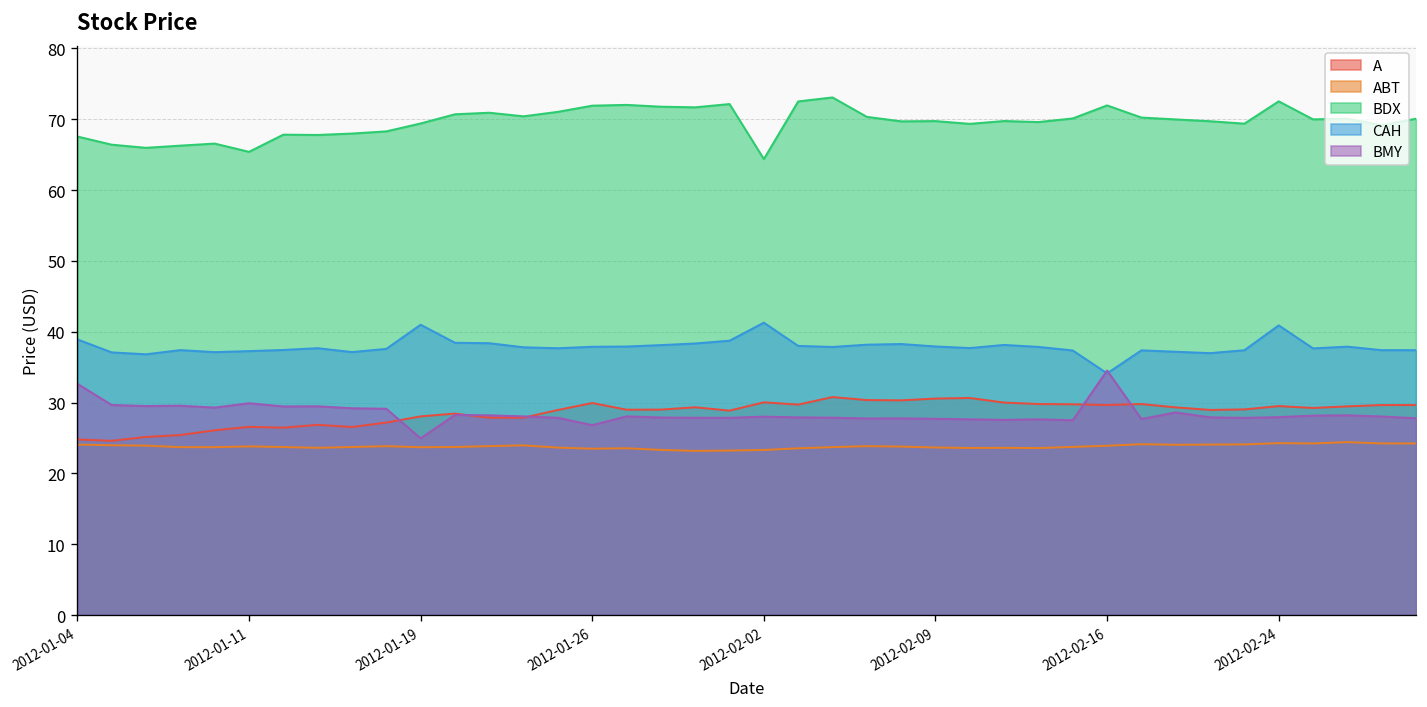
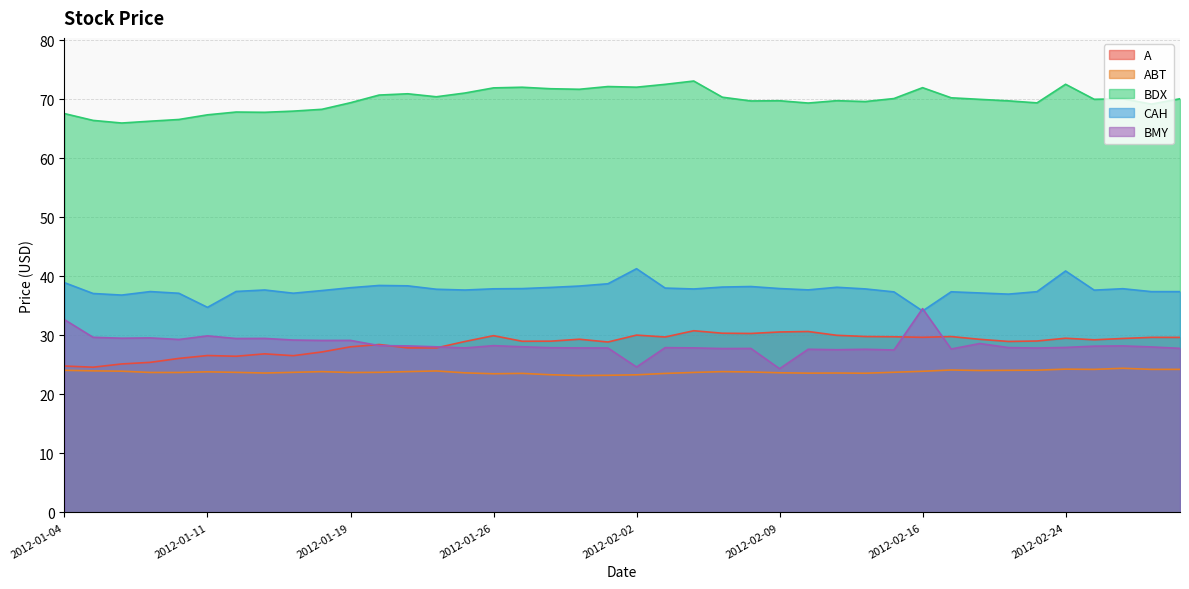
BDX, 2012-01-11: 65 -> 67
CAH, 2012-01-11: 37 -> 35
CAH, 2012-01-19: 41 -> 38
BMY, 2012-01-19: 25 -> 29
BMY, 2012-01-26: 27 -> 28
BDX, 2012-02-02: 64 -> 72
BMY, 2012-02-02: 28 -> 25
BMY, 2012-02-09: 28 -> 24
